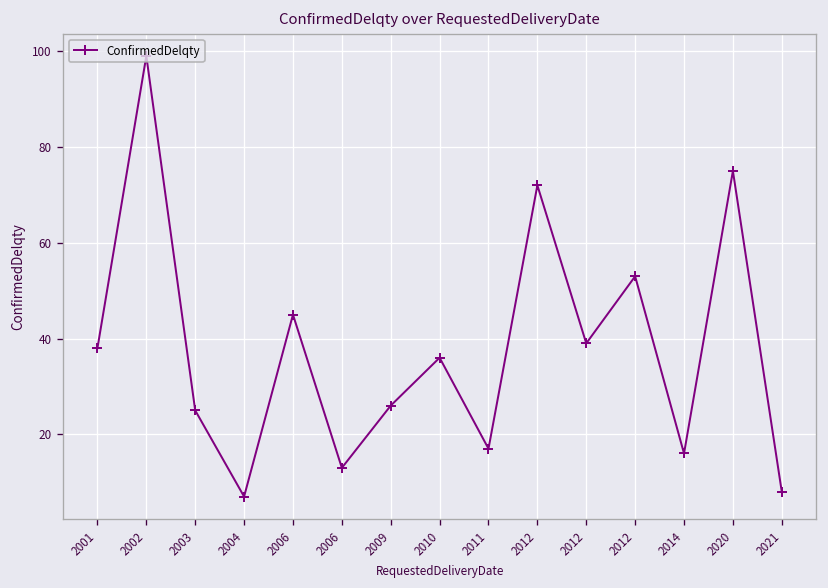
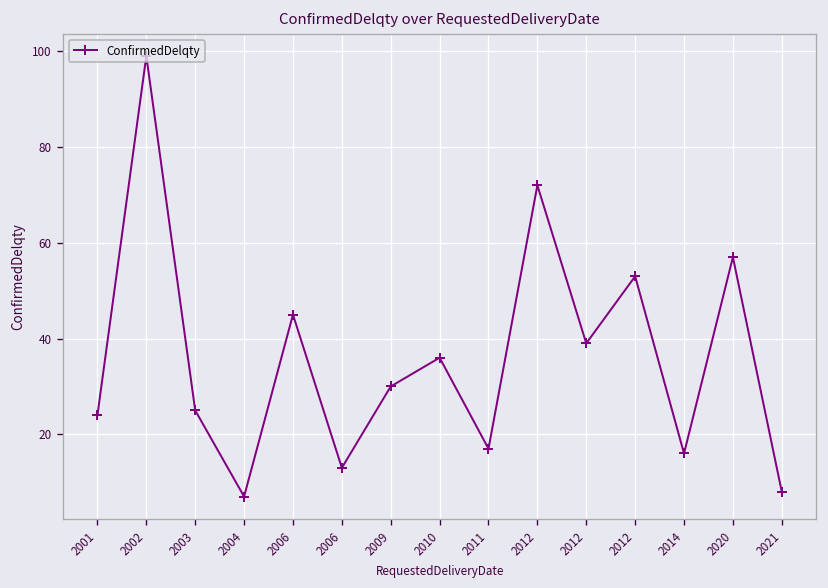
2001: 38 -> 24
2009: 26 -> 30
2020: 75 -> 57
